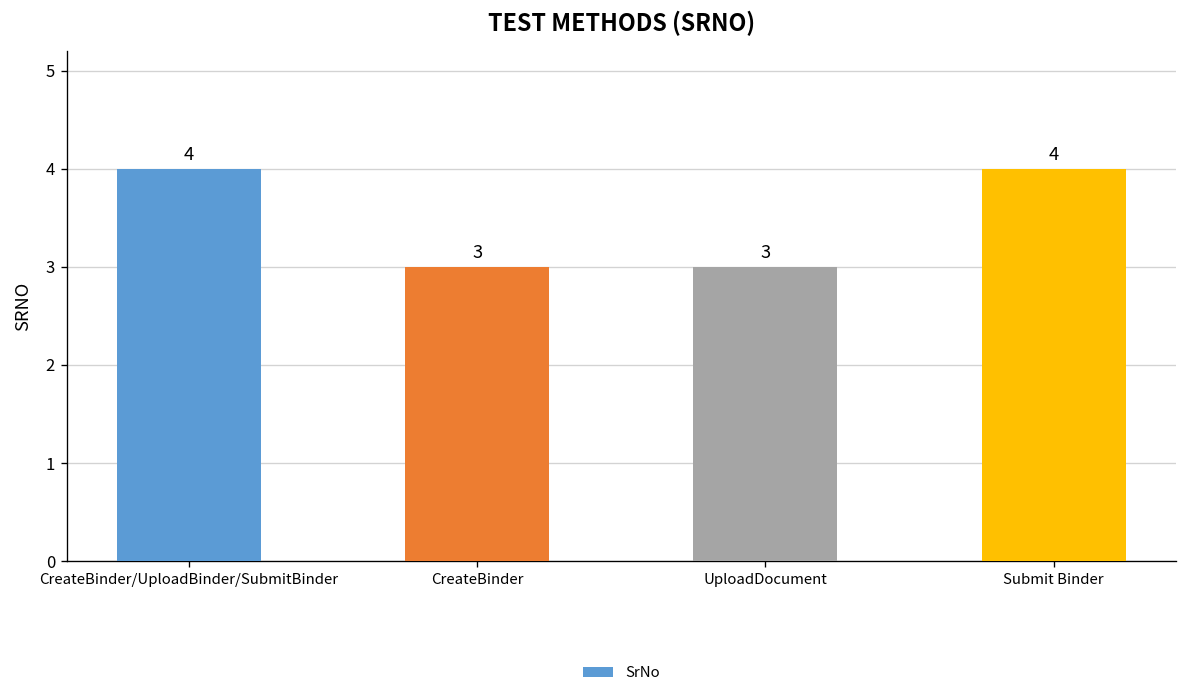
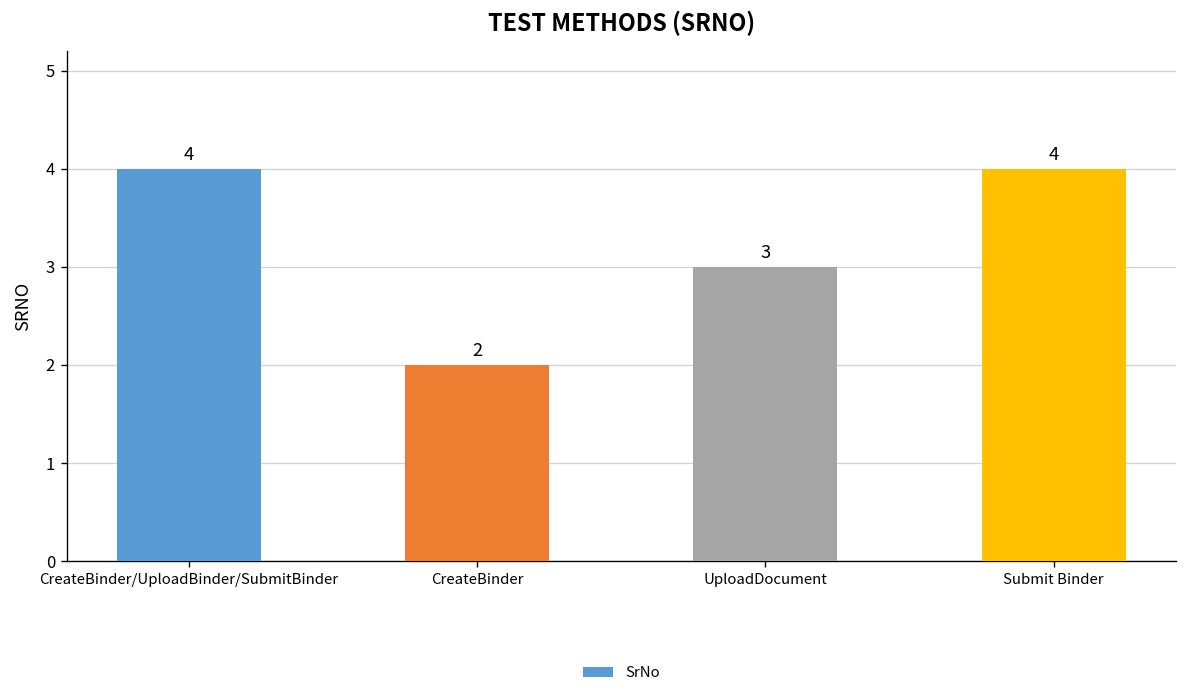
CreateBinder: 3 -> 2
